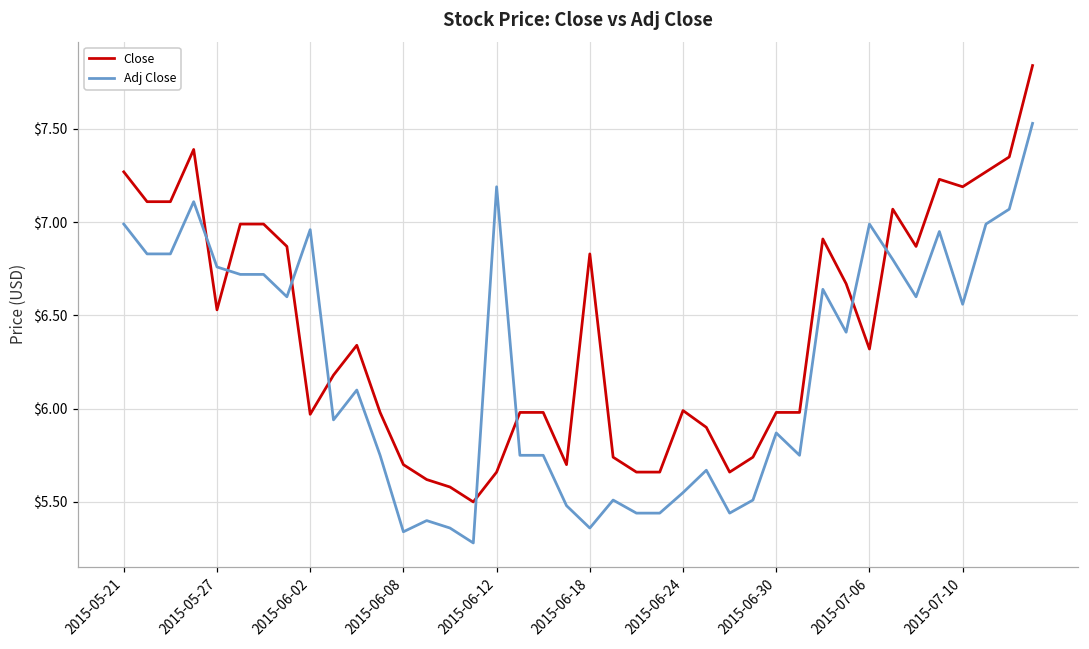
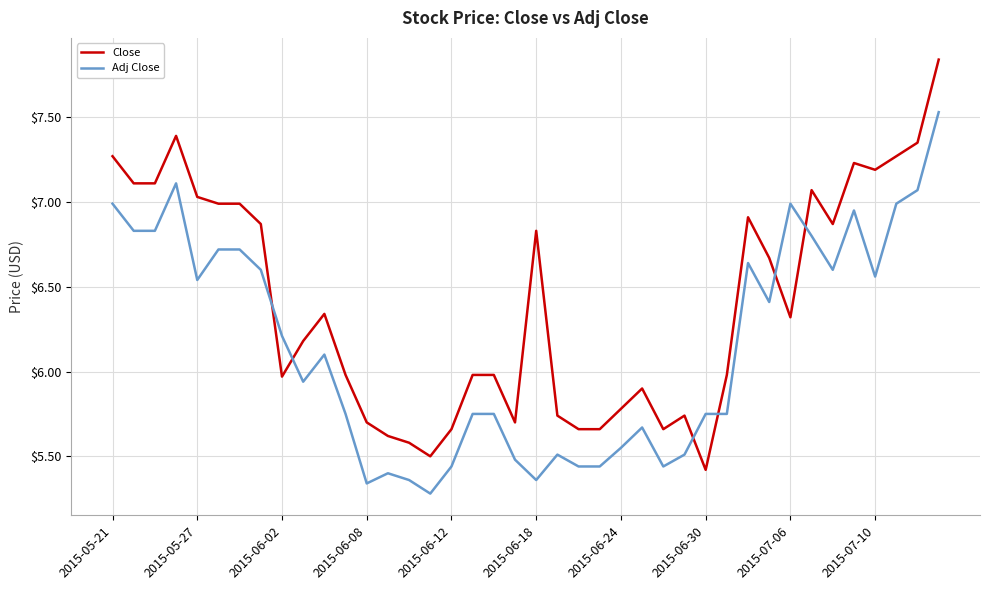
Close, 2015-05-27: $6.53 -> $7.03
Adj Close, 2015-05-27: $6.76 -> $6.54
Adj Close, 2015-06-02: $6.96 -> $6.21
Adj Close, 2015-06-12: $7.19 -> $5.44
Close, 2015-06-24: $5.99 -> $5.78
Close, 2015-06-30: $5.98 -> $5.42
Adj Close, 2015-06-30: $5.87 -> $5.75
